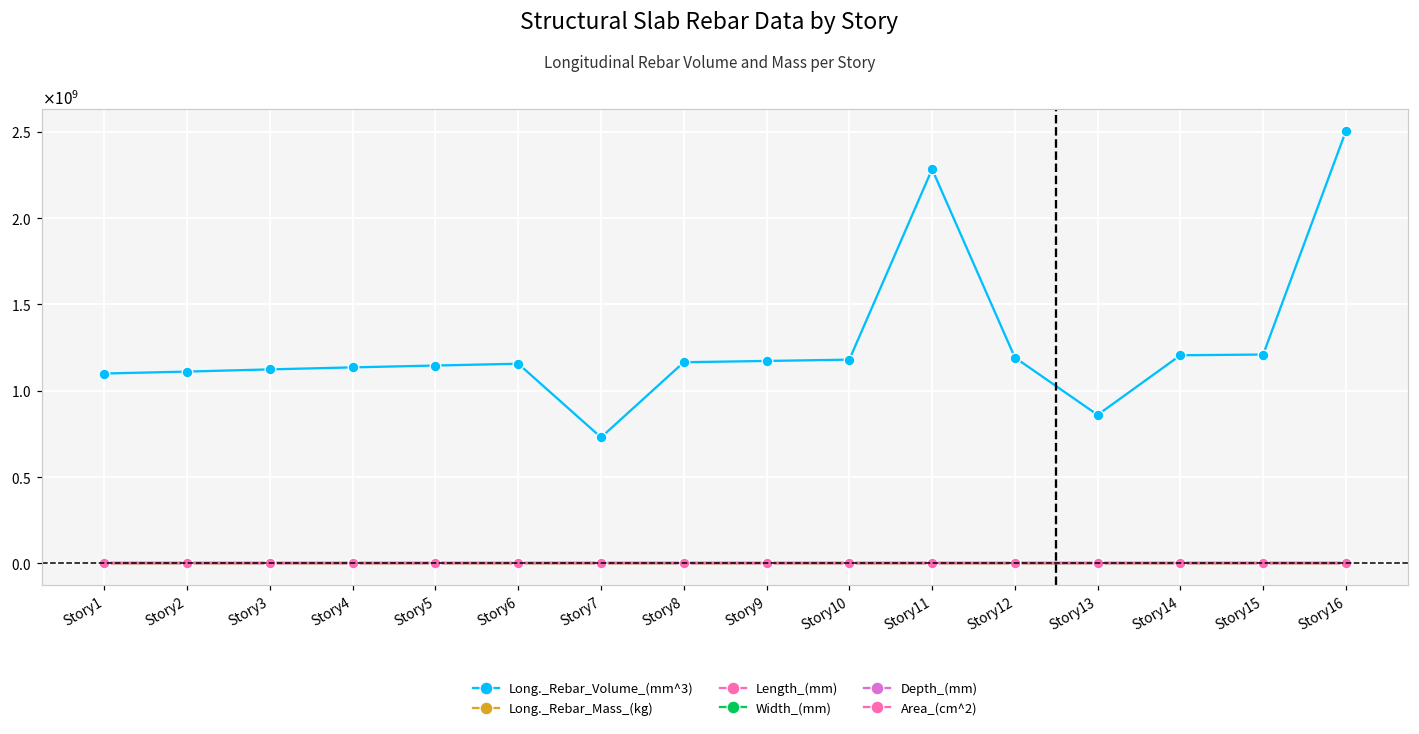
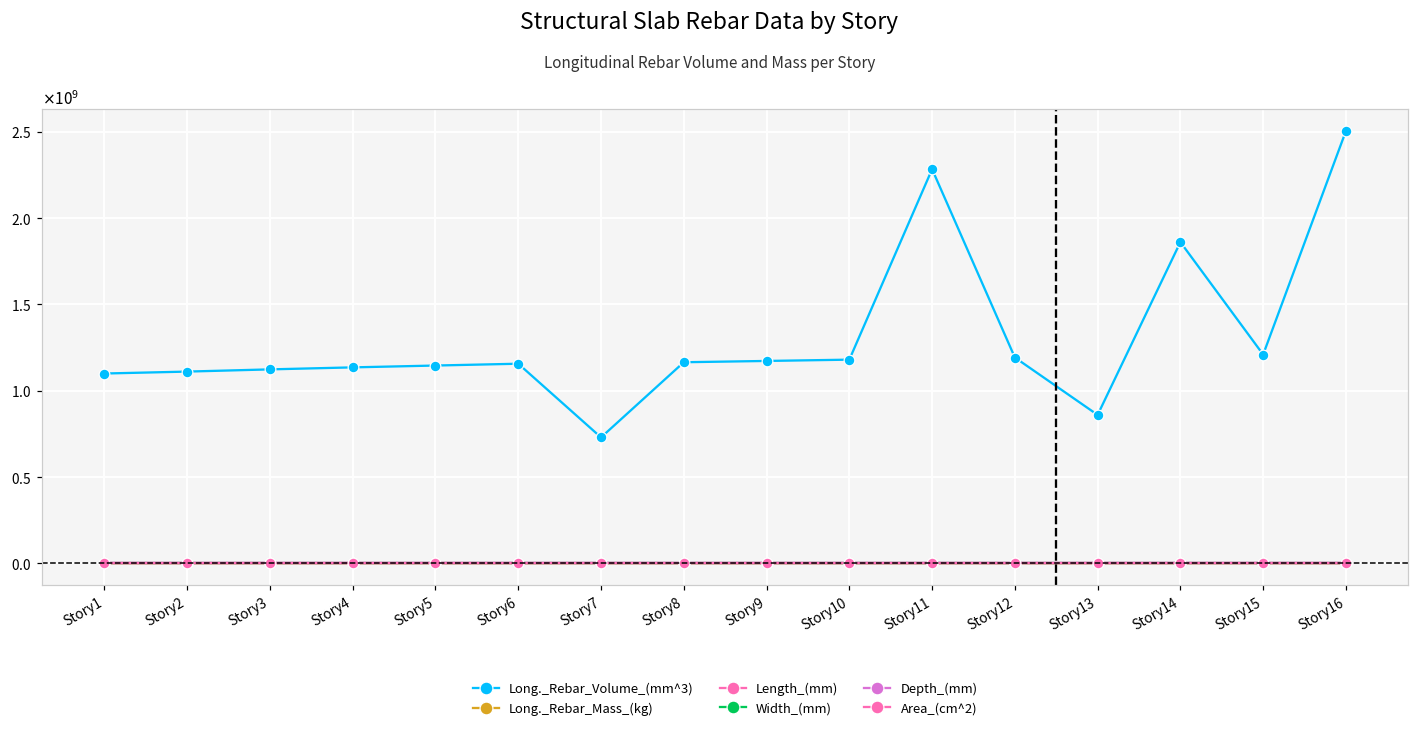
Long._Rebar_Volume_(mm^3), Story14: 1200000000 -> 1860000000
